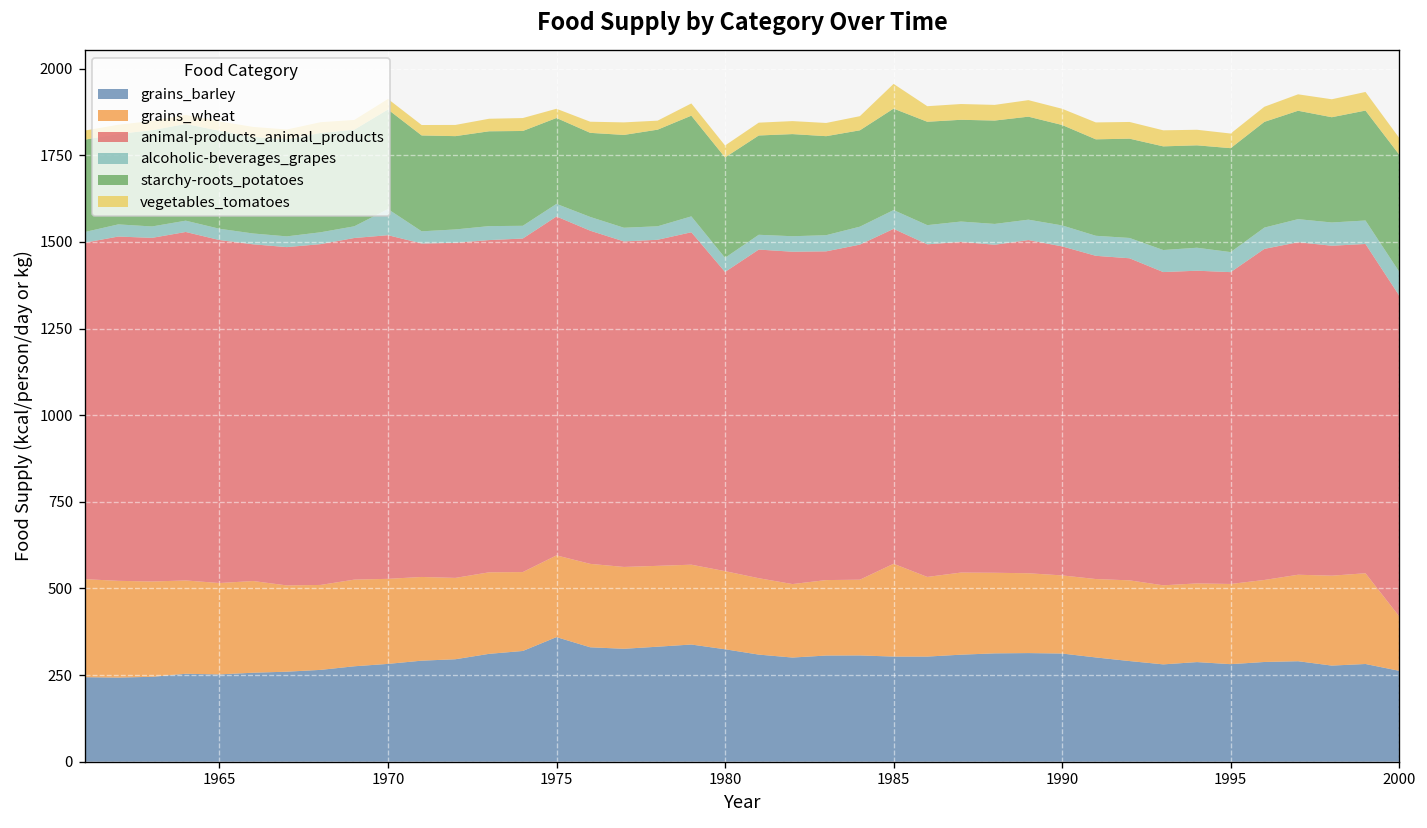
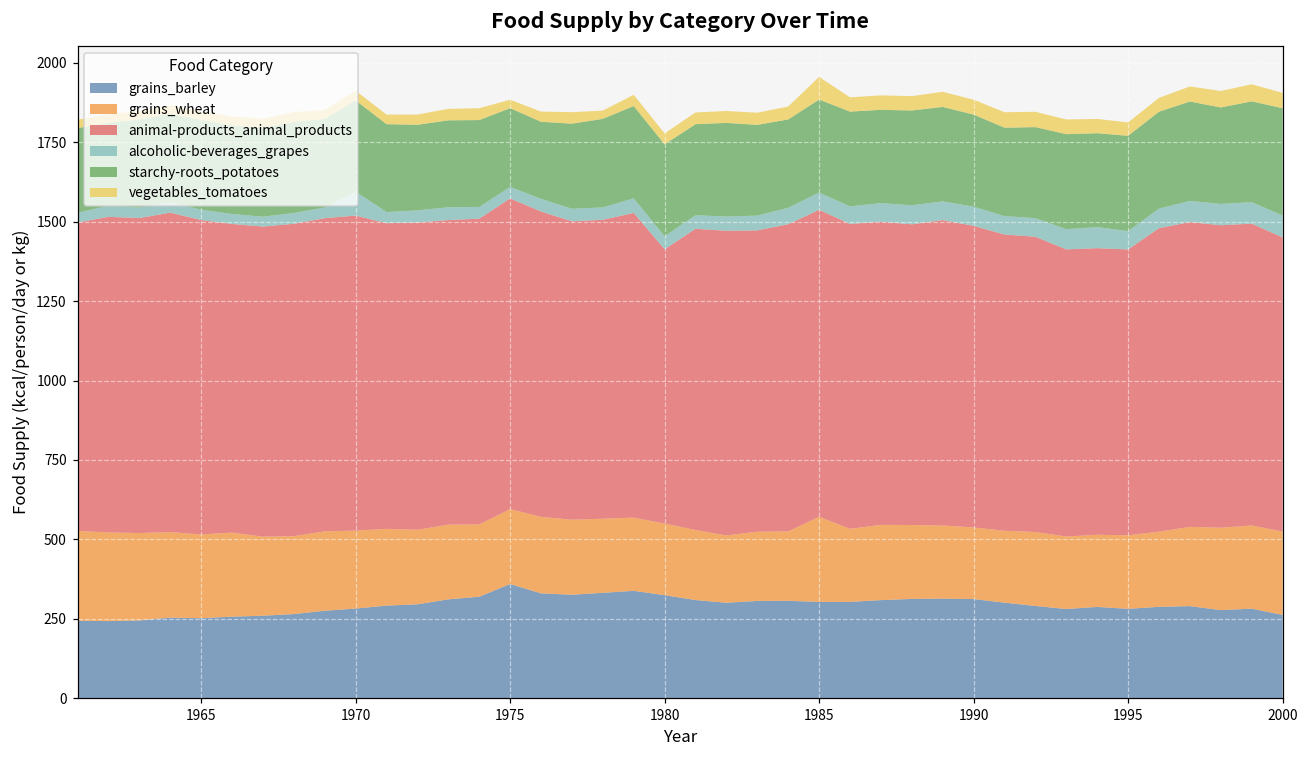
grains_wheat, 2000: 160 -> 260
